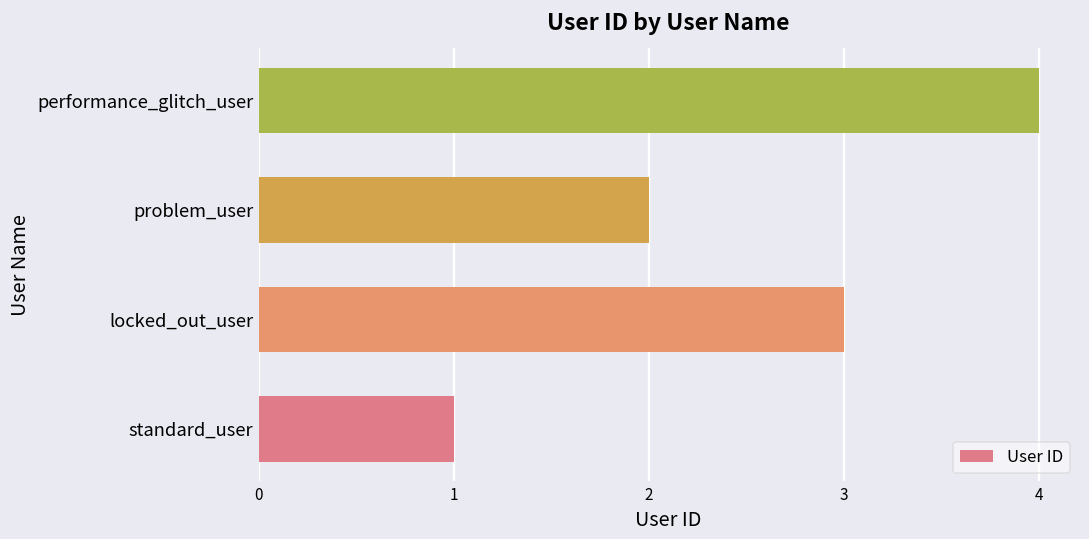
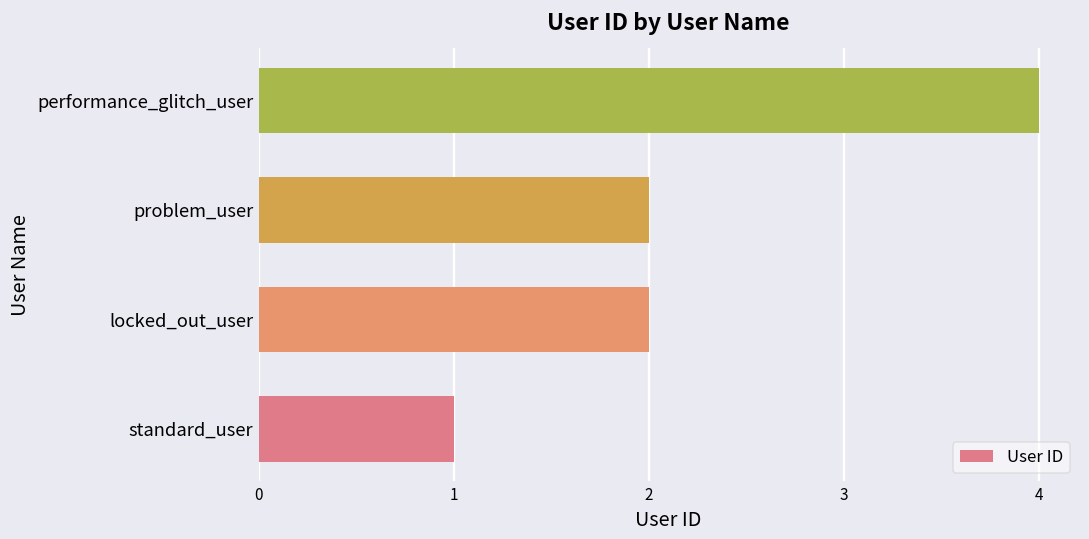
locked_out_user: 3 -> 2
